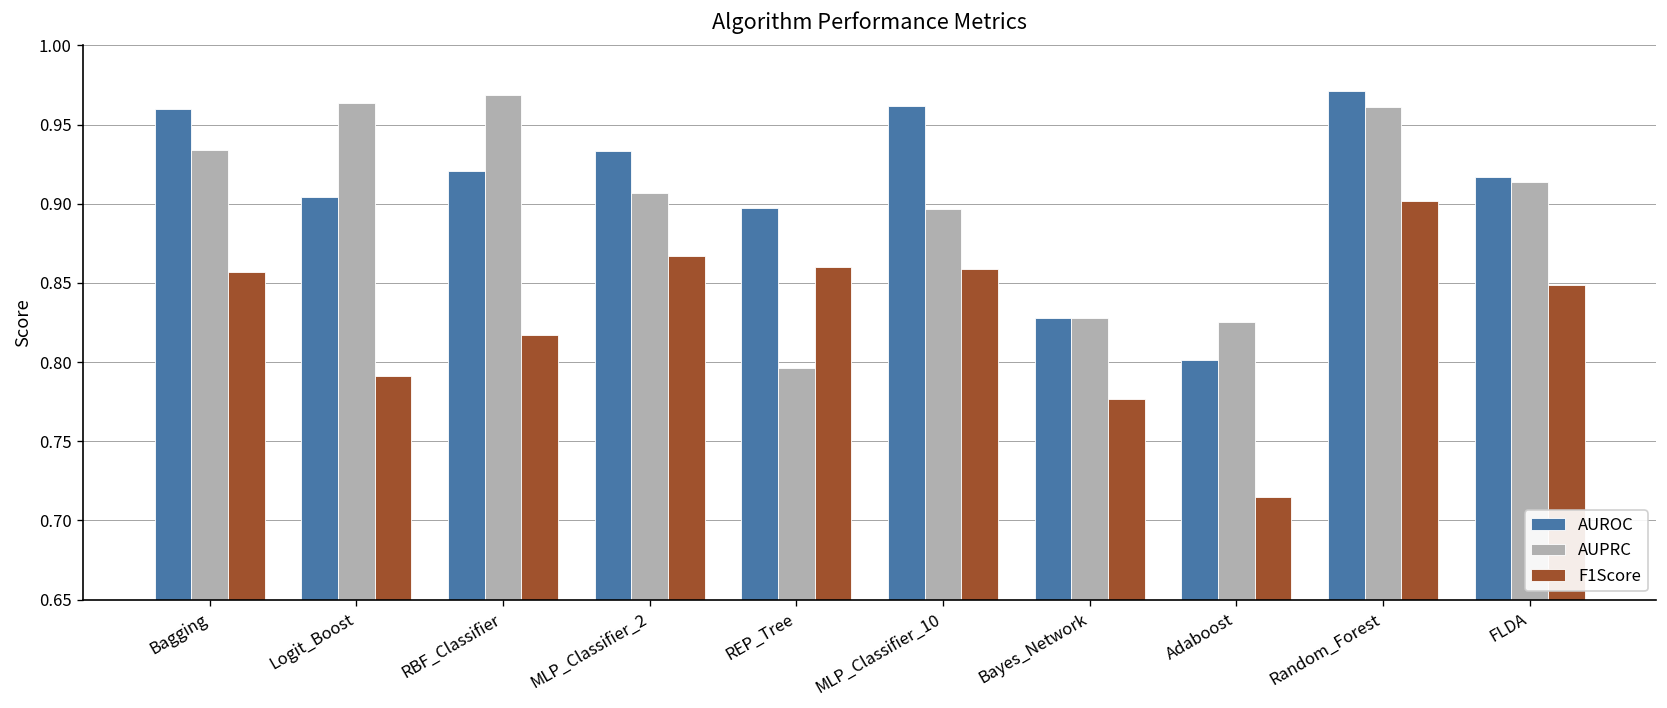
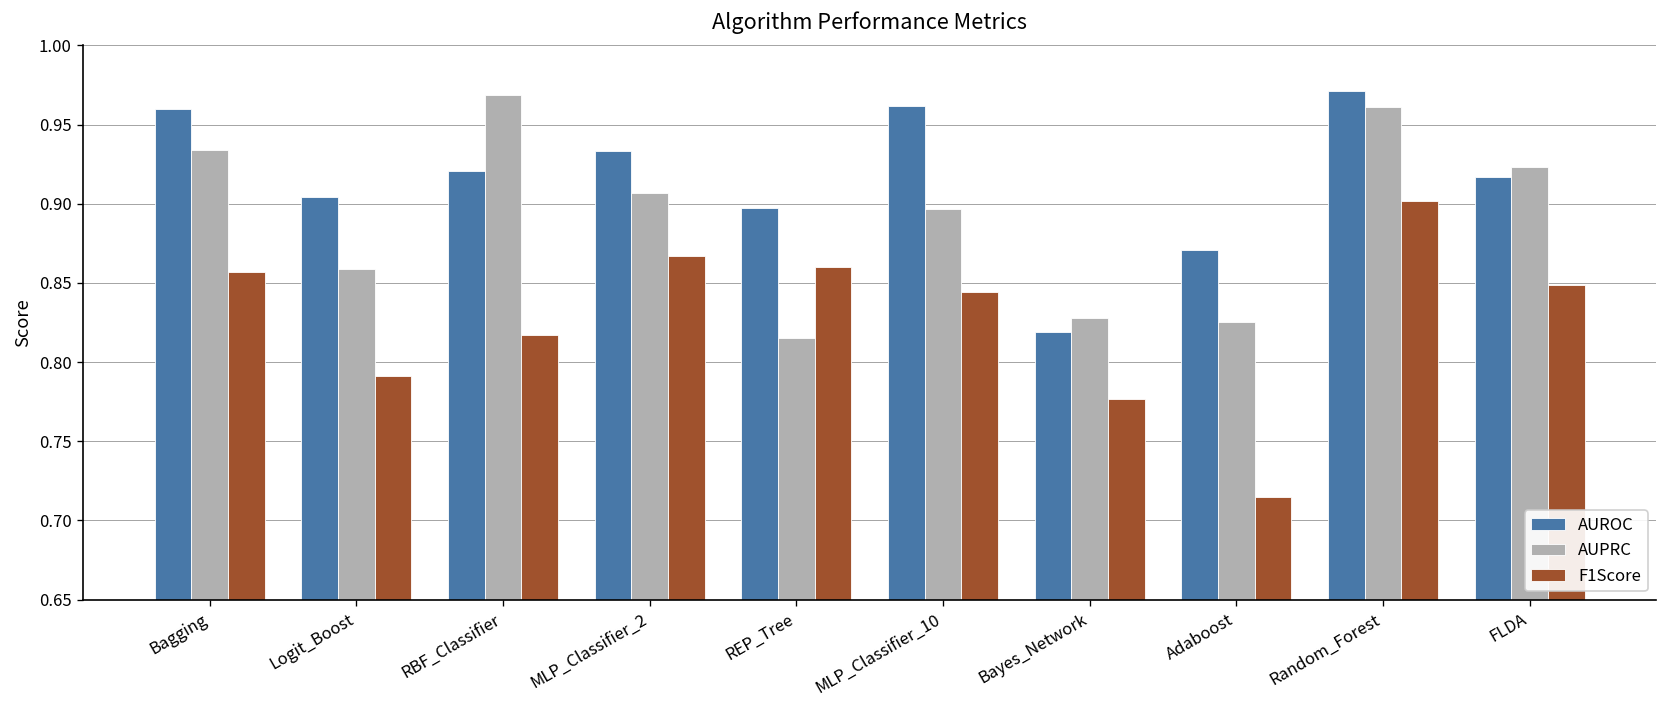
AUPRC, Logit_Boost: 0.964 -> 0.859
AUPRC, REP_Tree: 0.796 -> 0.815
F1Score, MLP_Classifier_10: 0.859 -> 0.845
AUROC, Bayes_Network: 0.828 -> 0.819
AUROC, Adaboost: 0.801 -> 0.871
AUPRC, FLDA: 0.914 -> 0.923
